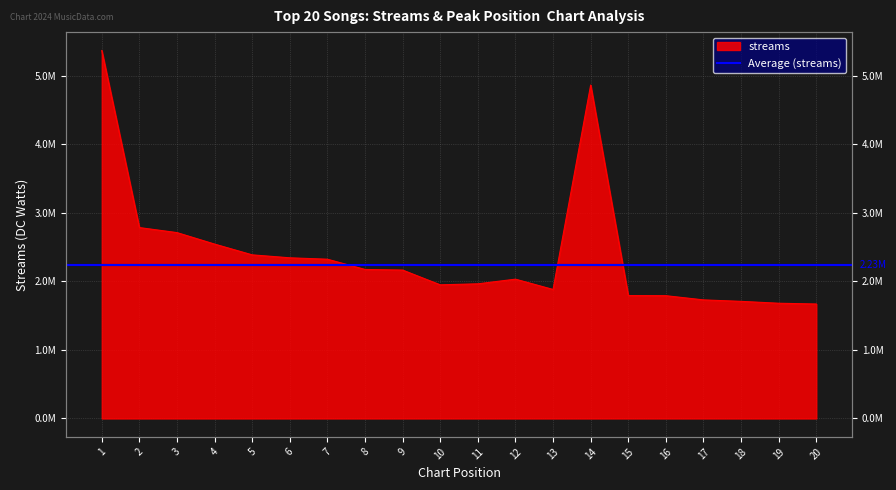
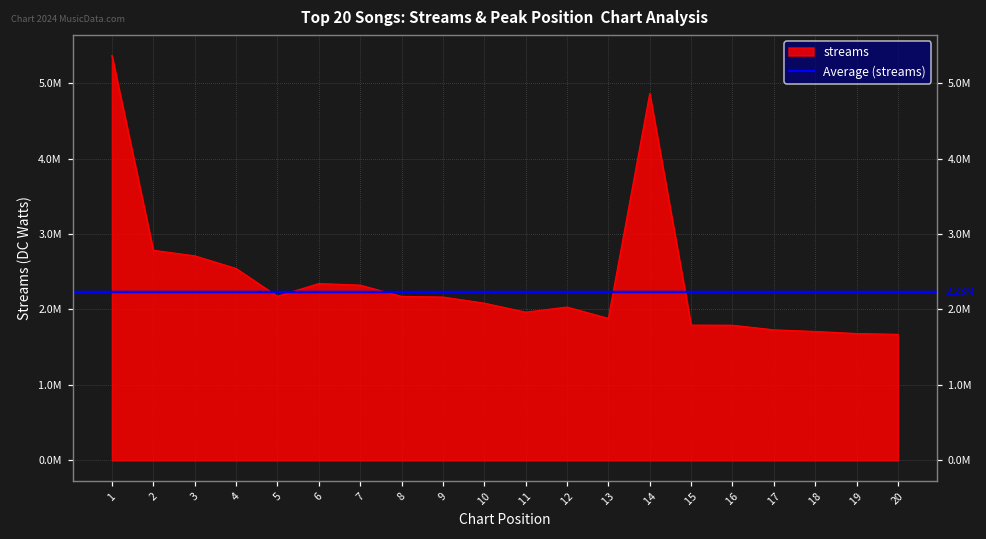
5: 2400000 -> 2200000
10: 1900000 -> 2100000
